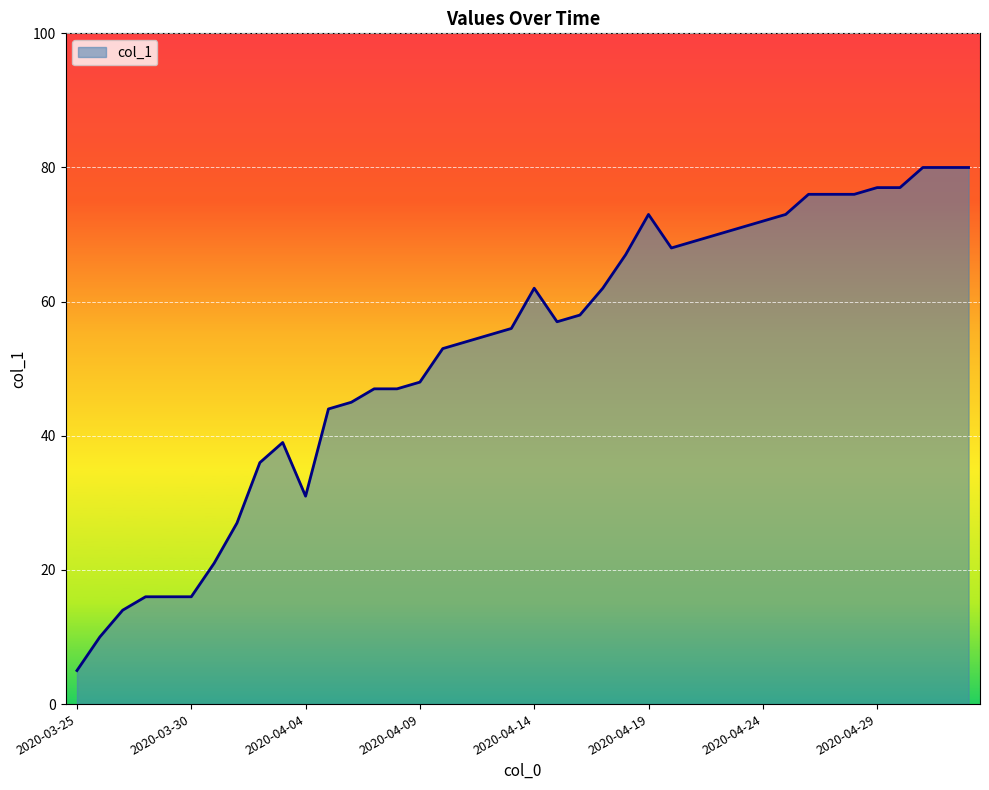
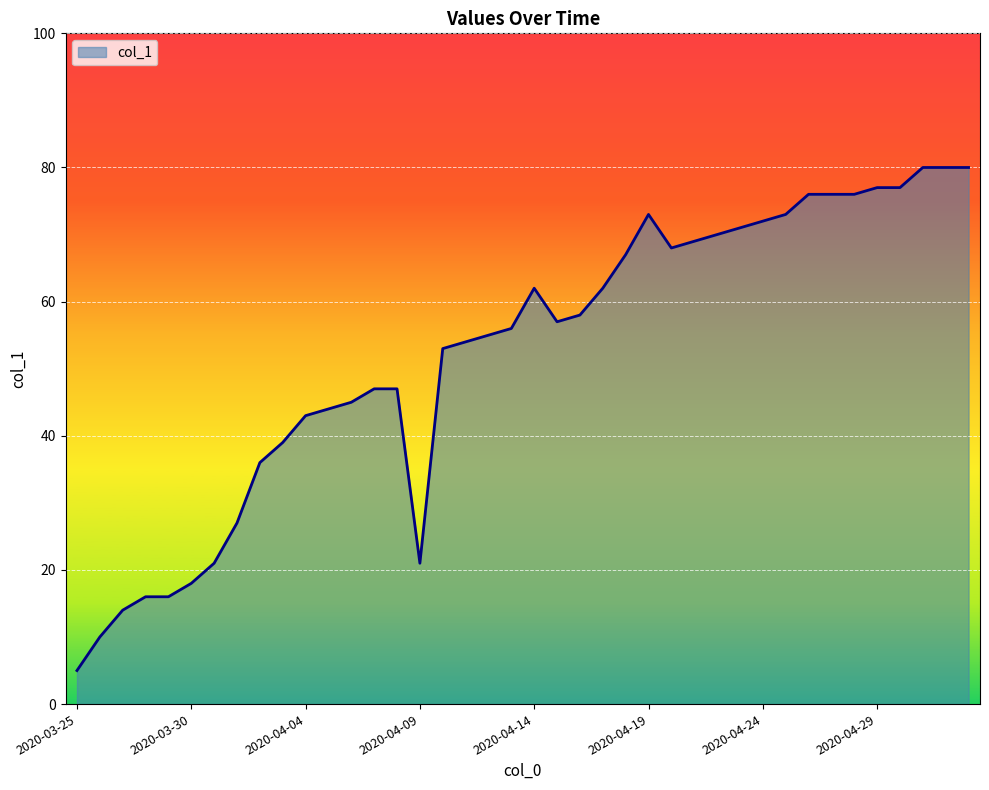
2020-03-30: 16 -> 18
2020-04-04: 31 -> 43
2020-04-09: 48 -> 21
